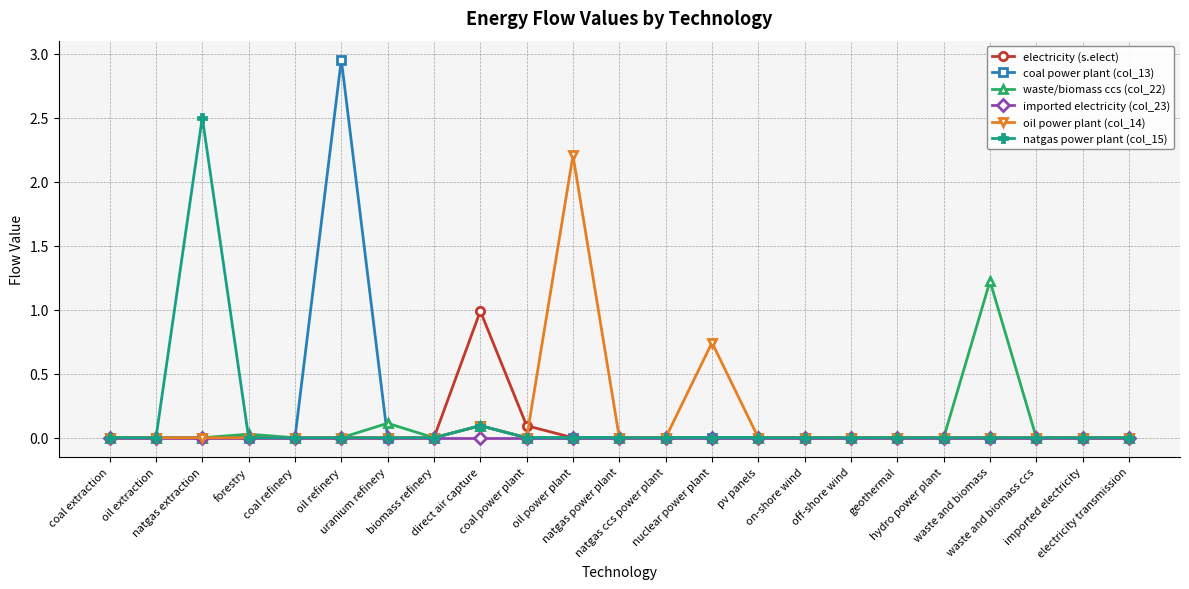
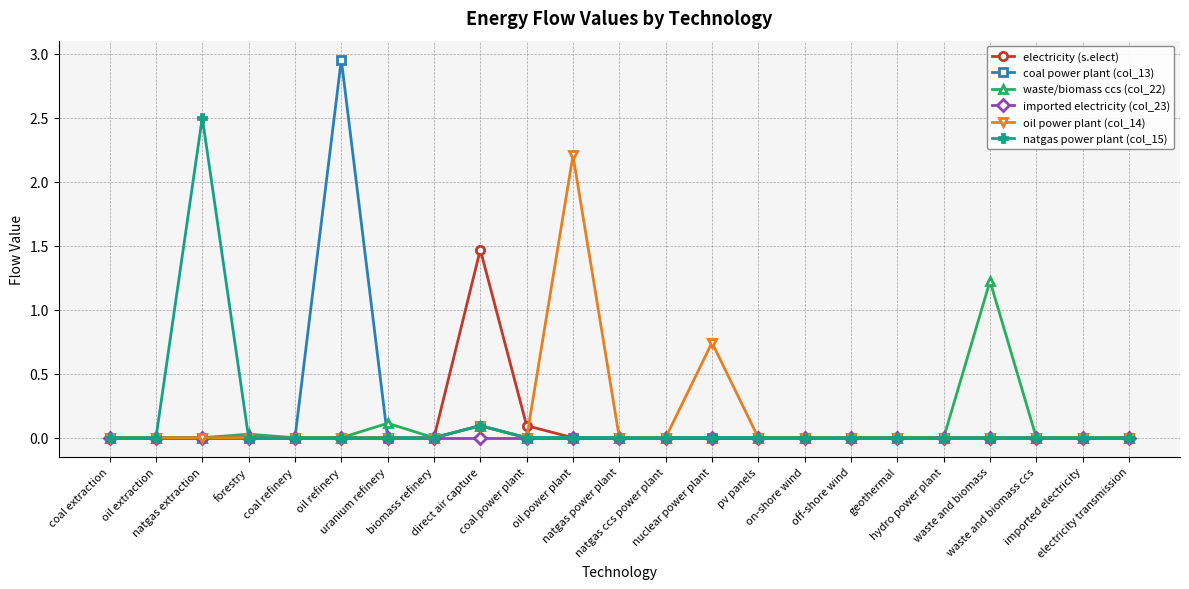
electricity (s.elect), direct air capture: 0.99 -> 1.47
